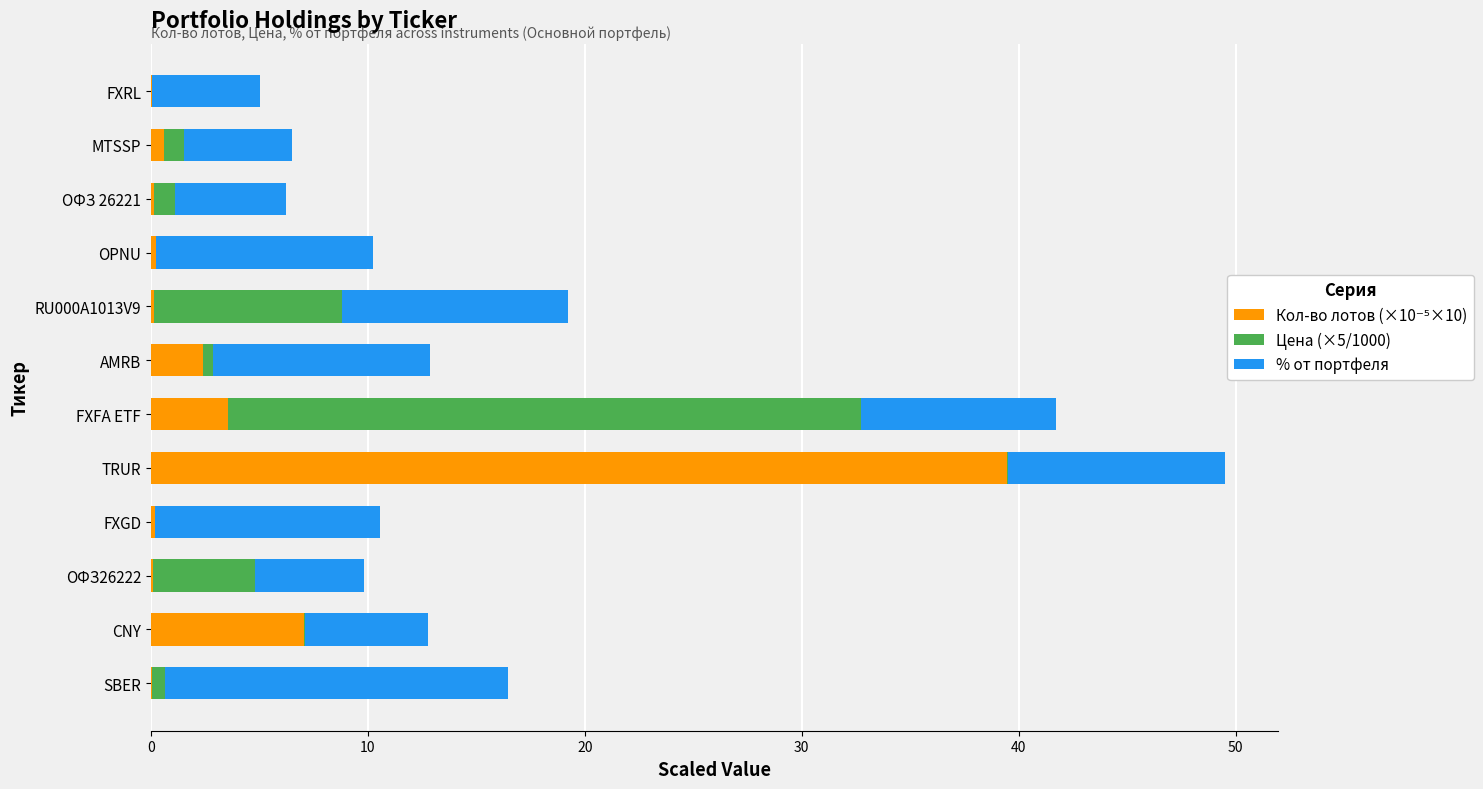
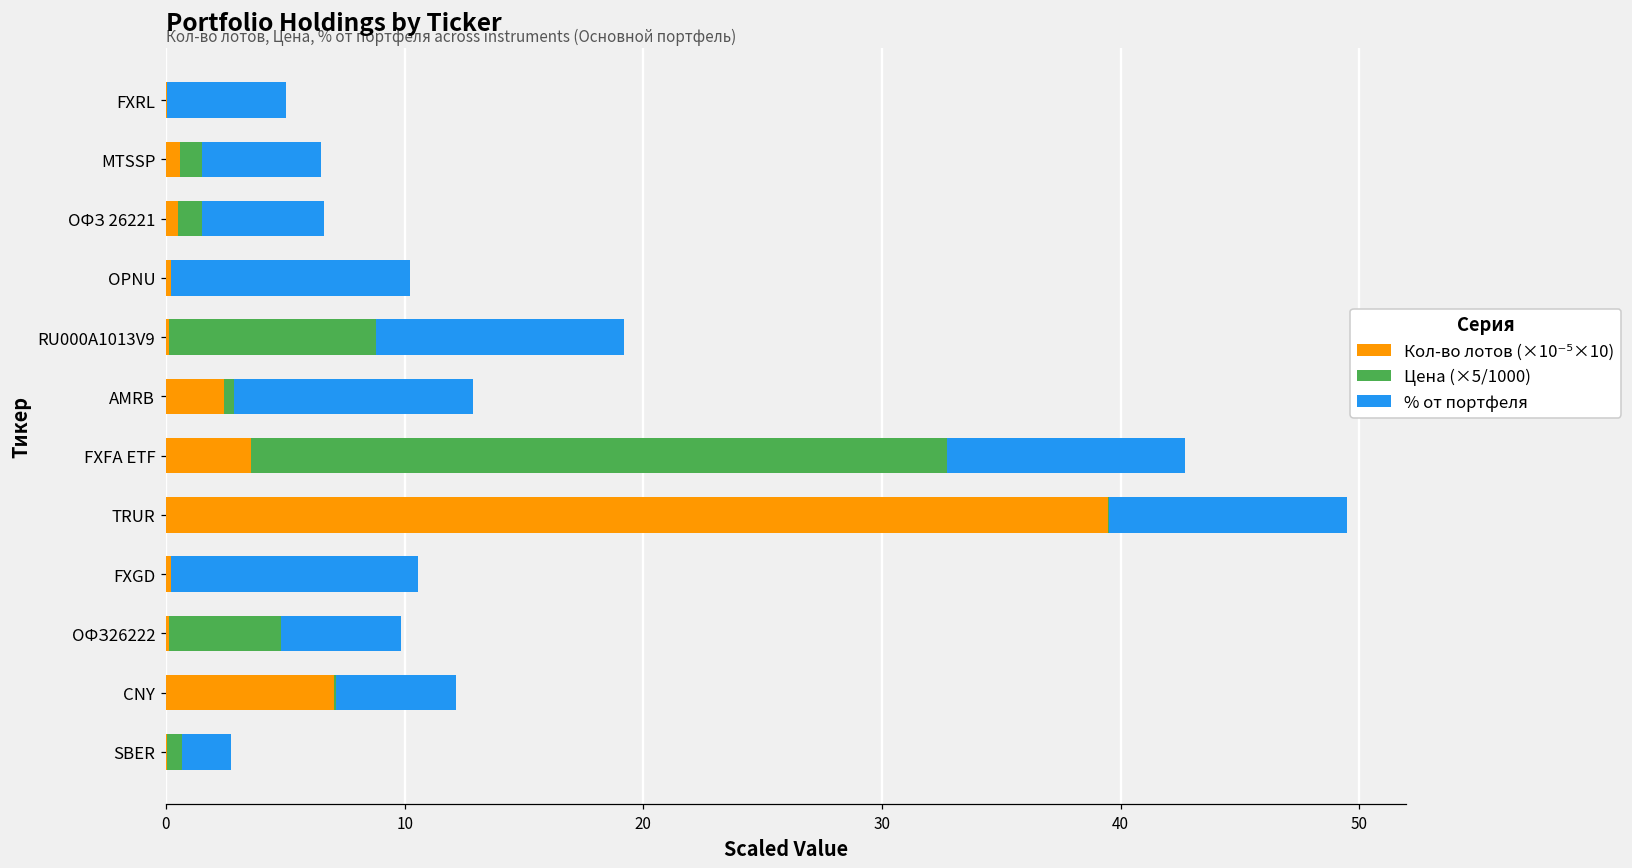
Кол-во лотов (×10⁻⁵×10), ОФЗ 26221: 0.1 -> 0.5
% от портфеля, FXFA ETF: 9 -> 10
% от портфеля, CNY: 5.7 -> 5.1
% от портфеля, SBER: 15.8 -> 2.1
